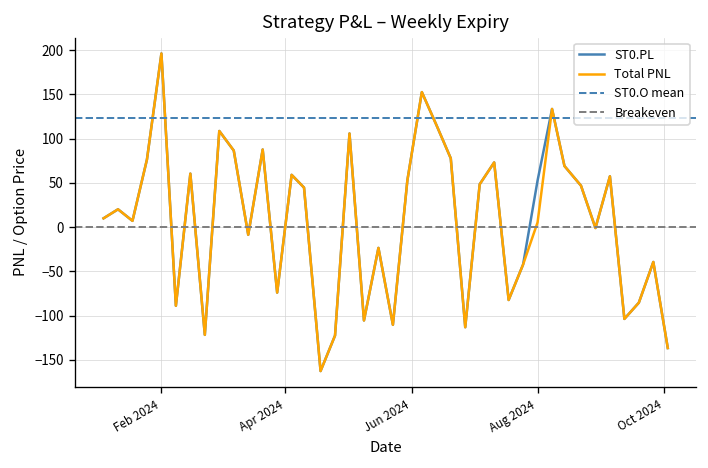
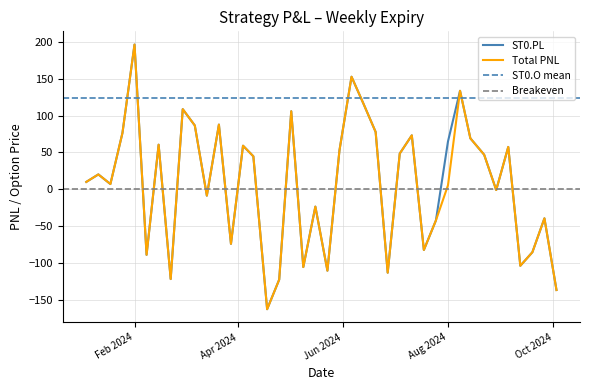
ST0.PL, Aug 2024: 50 -> 60
